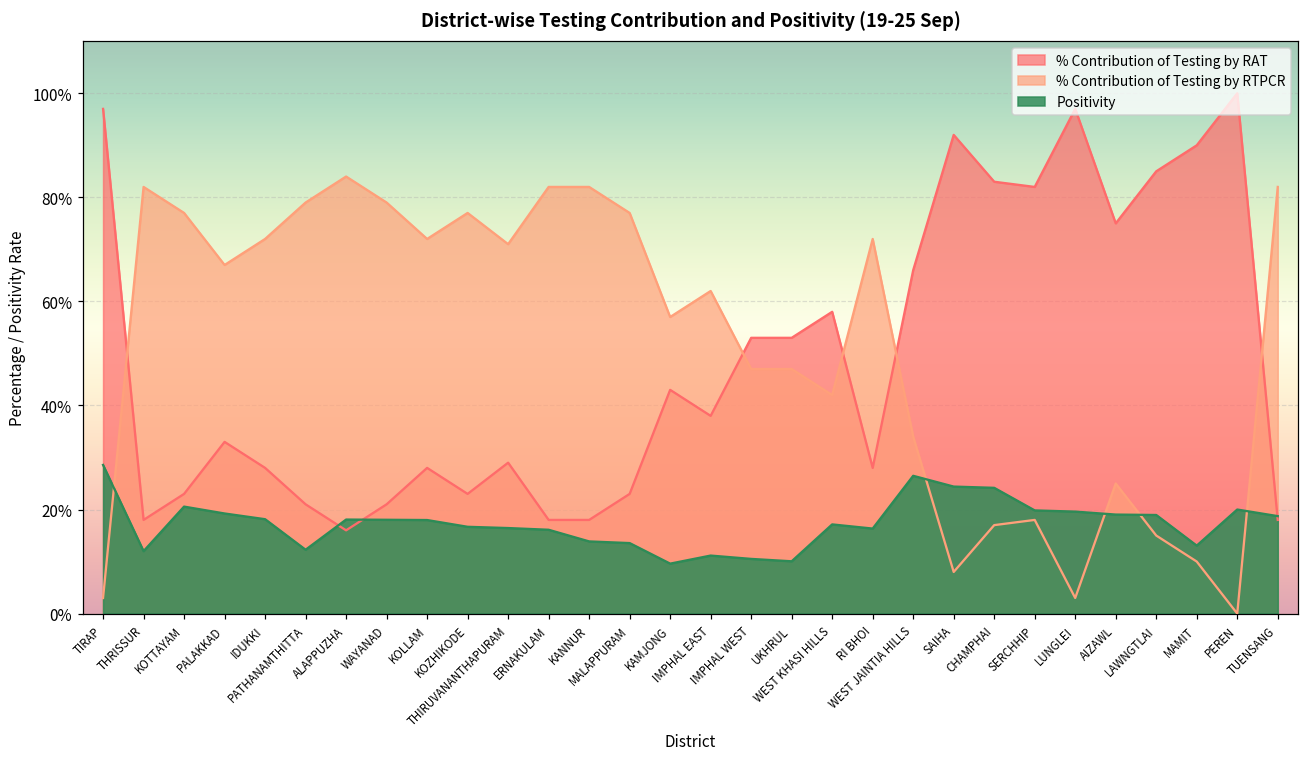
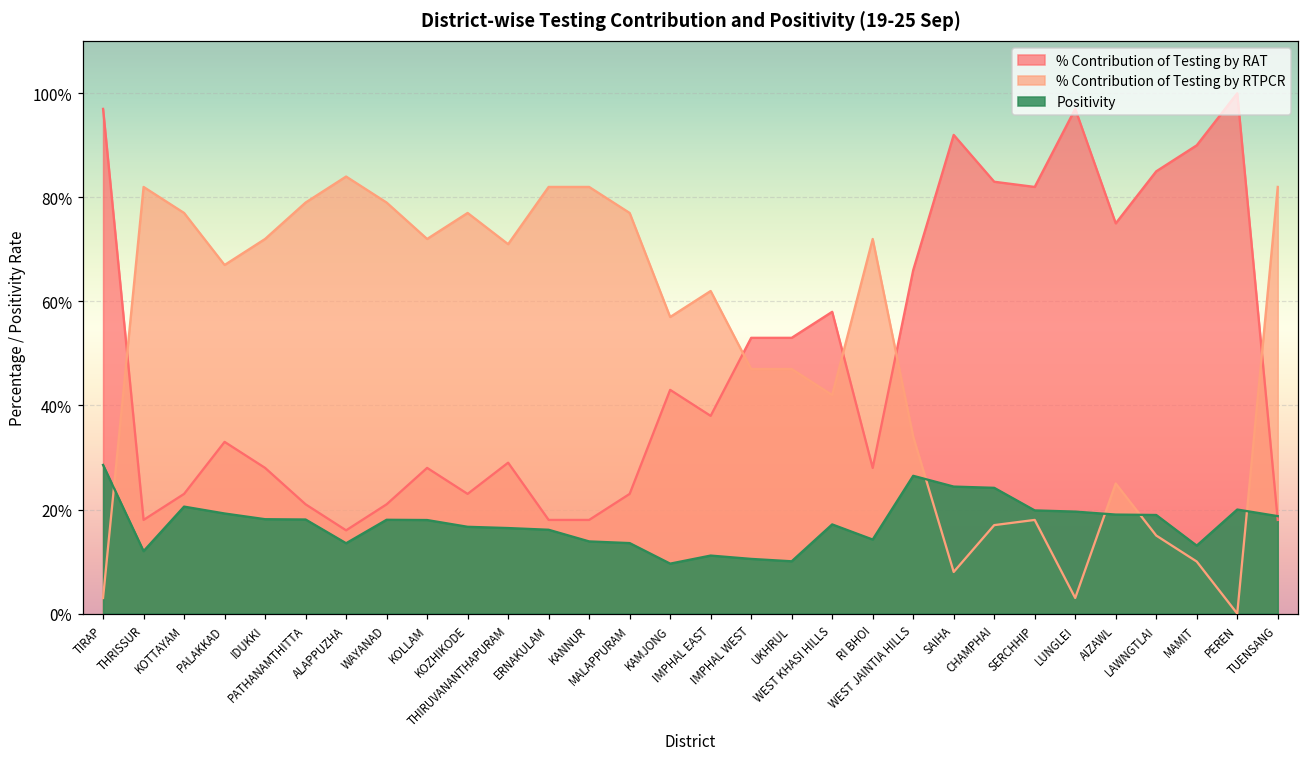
Positivity, PATHANAMTHITTA: 12% -> 18%
Positivity, ALAPPUZHA: 18% -> 14%
Positivity, RI BHOI: 16% -> 14%
